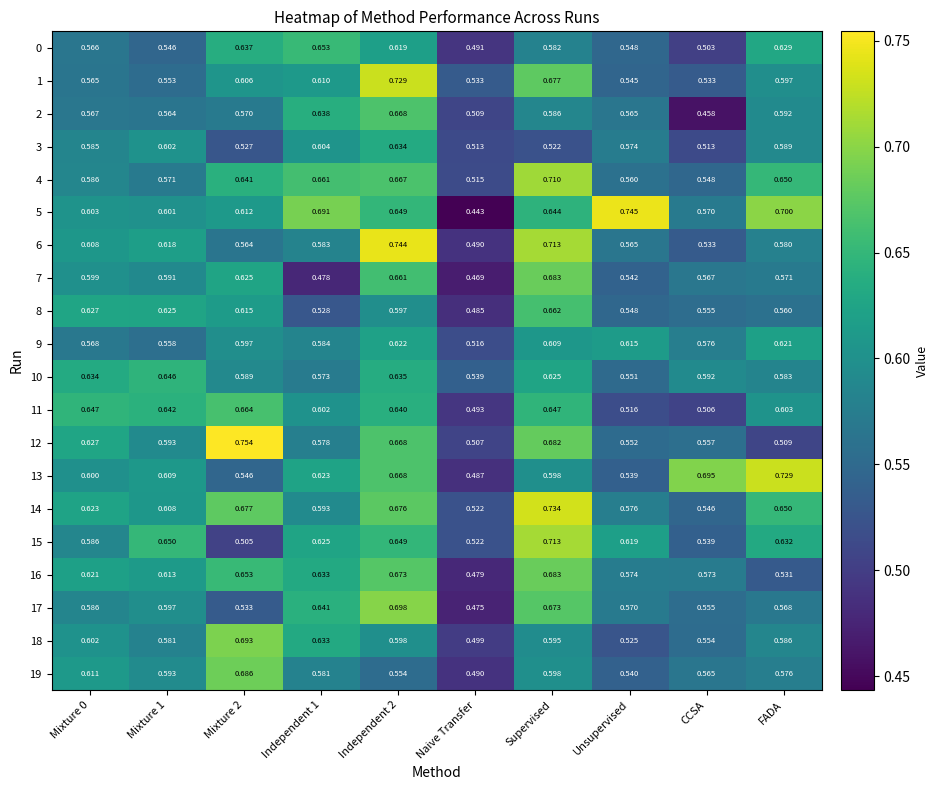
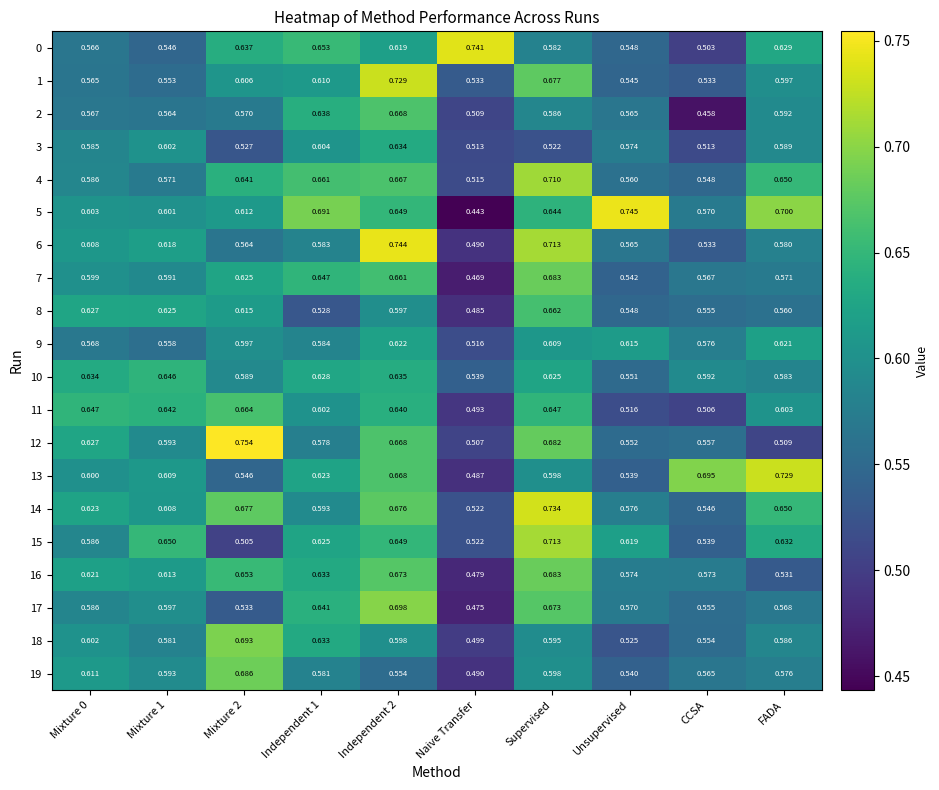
0, Naive Transfer: 0.491 -> 0.741
7, Independent 1: 0.478 -> 0.647
10, Independent 1: 0.573 -> 0.628
